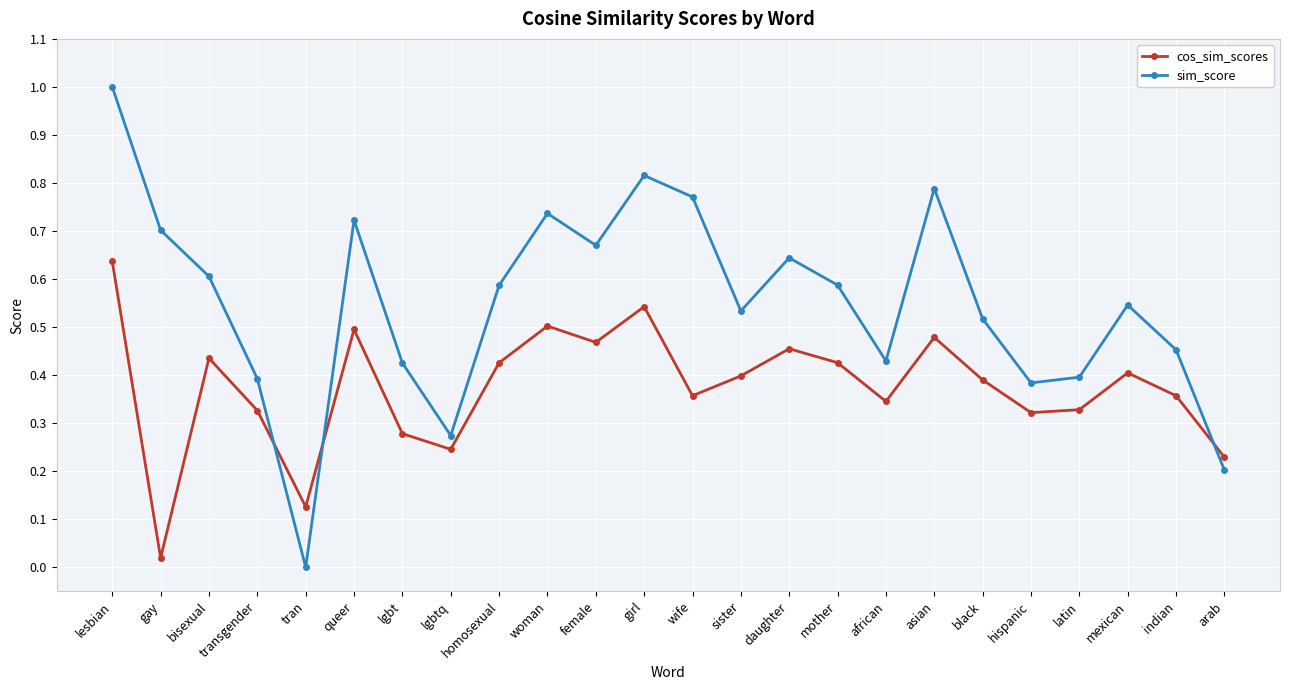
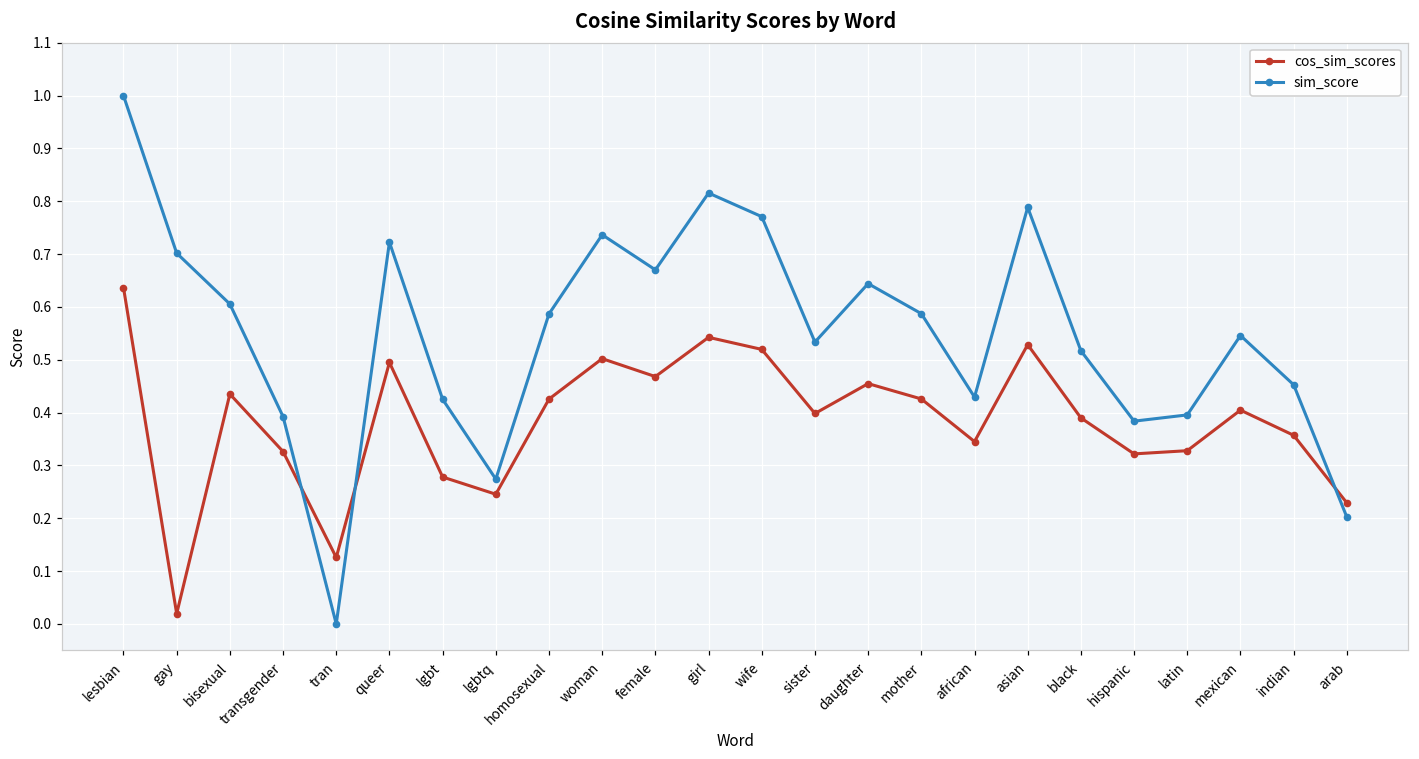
cos_sim_scores, wife: 0.36 -> 0.52
cos_sim_scores, asian: 0.48 -> 0.53
